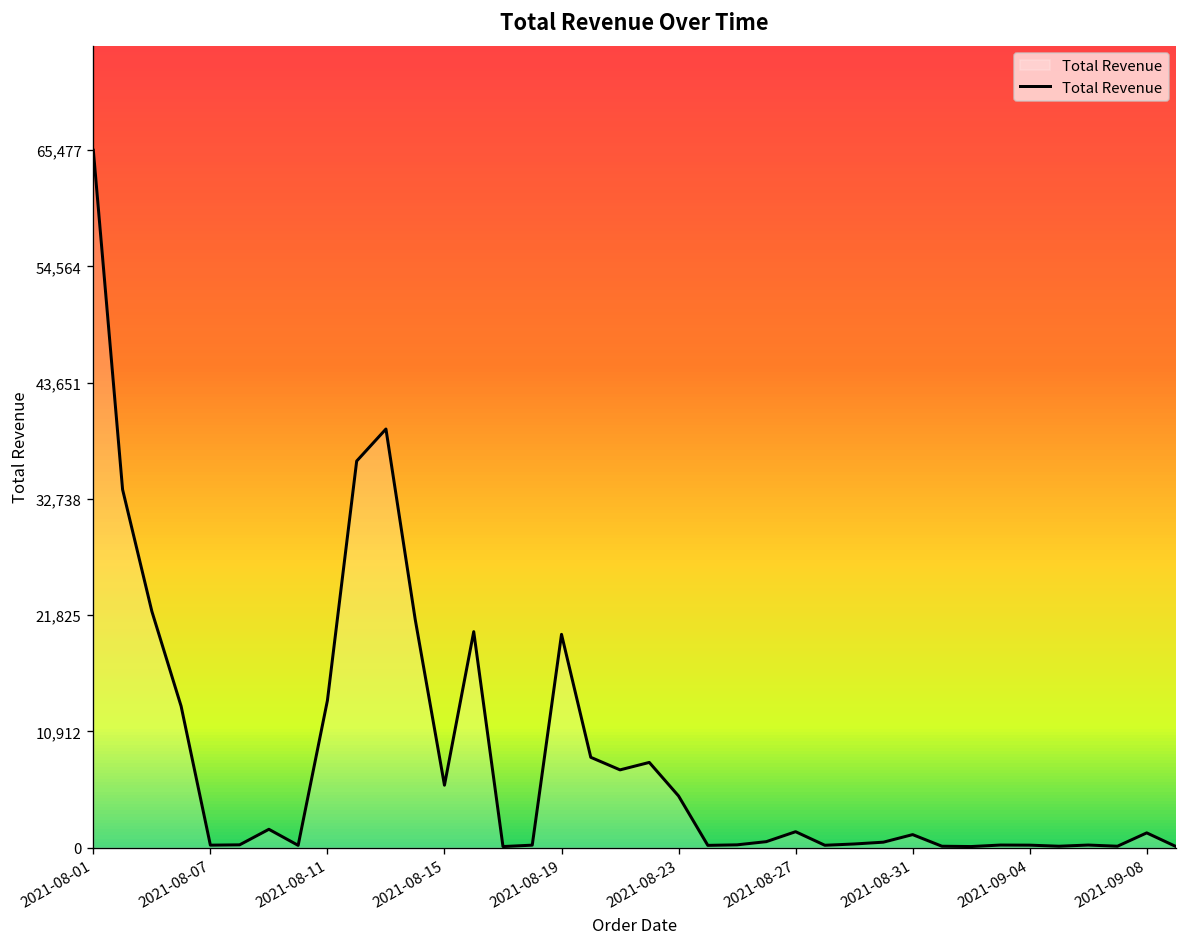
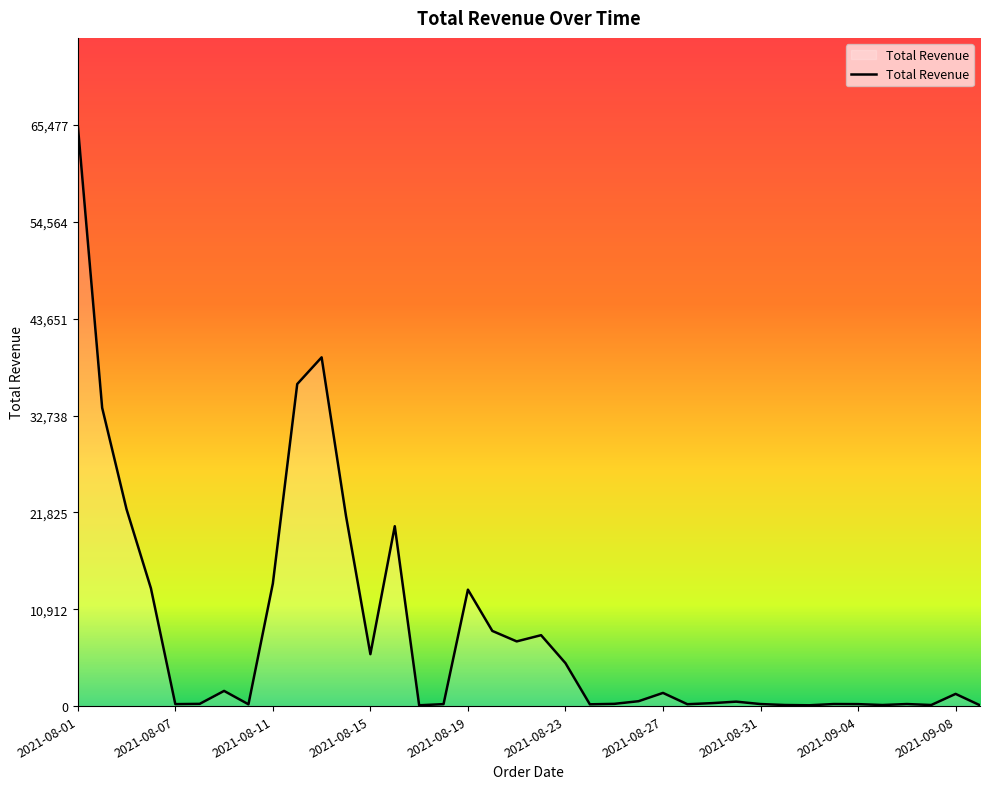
2021-08-19: 20,000 -> 13,000
2021-08-31: 1,000 -> 0
